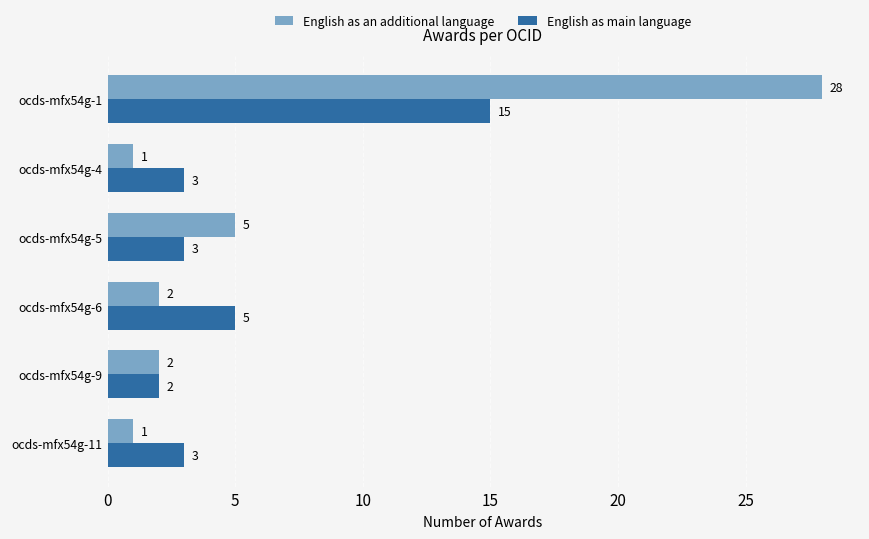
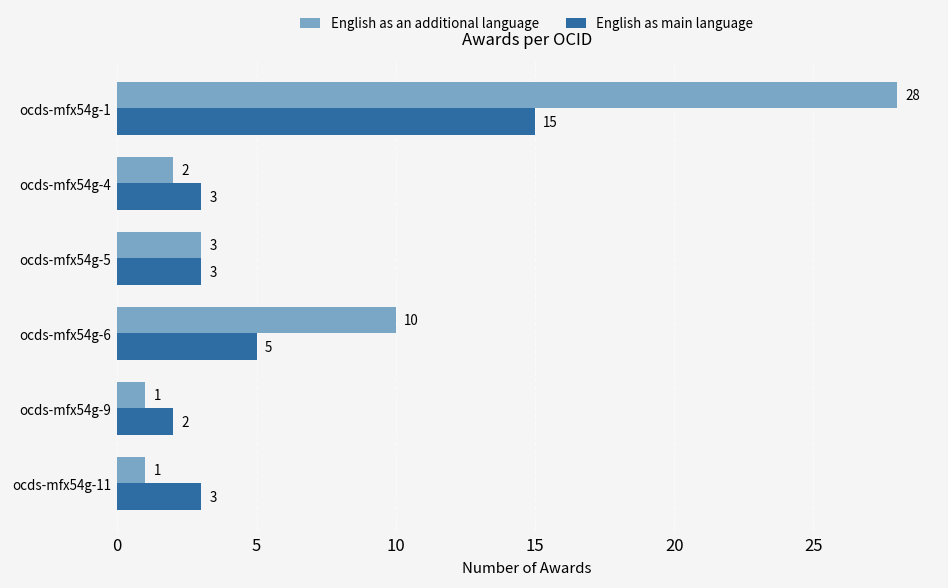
English as an additional language, ocds-mfx54g-4: 1 -> 2
English as an additional language, ocds-mfx54g-5: 5 -> 3
English as an additional language, ocds-mfx54g-6: 2 -> 10
English as an additional language, ocds-mfx54g-9: 2 -> 1
